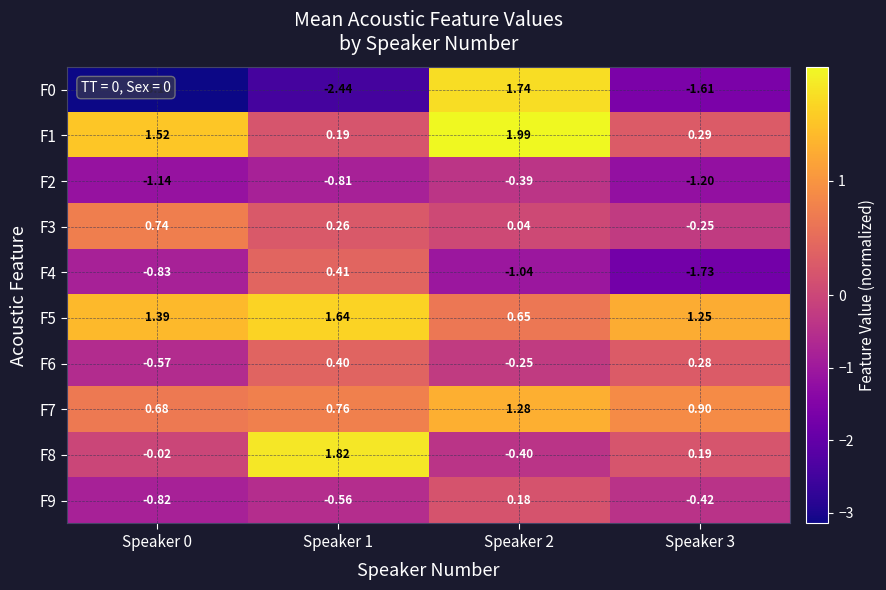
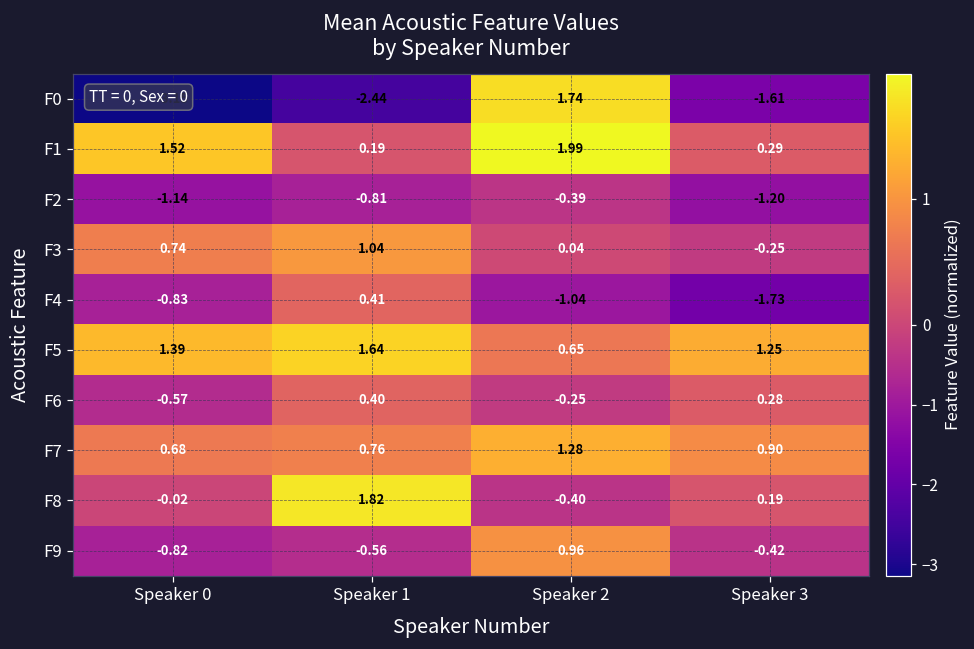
F3, Speaker 1: 0.26 -> 1.04
F9, Speaker 2: 0.18 -> 0.96
